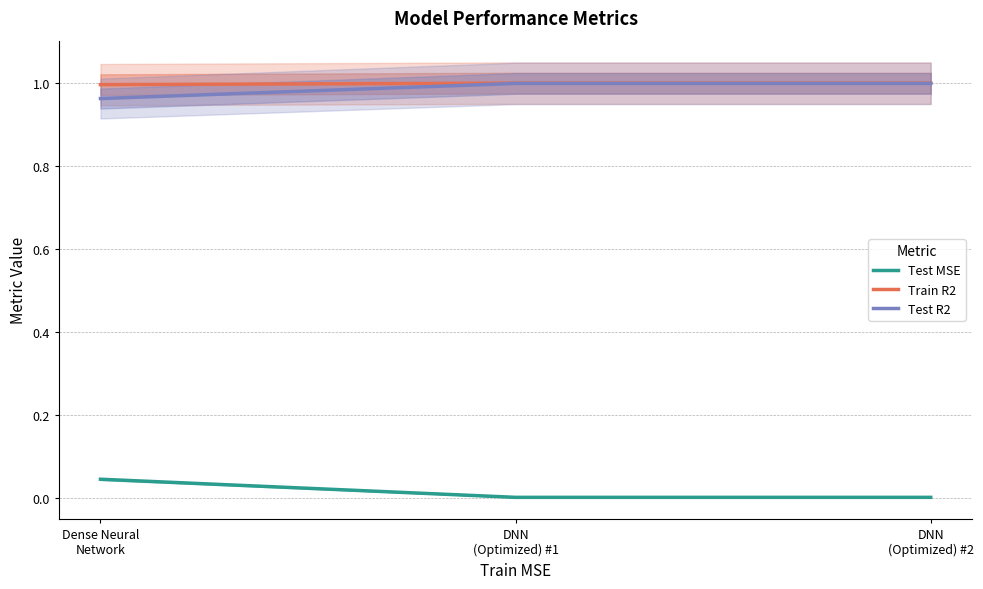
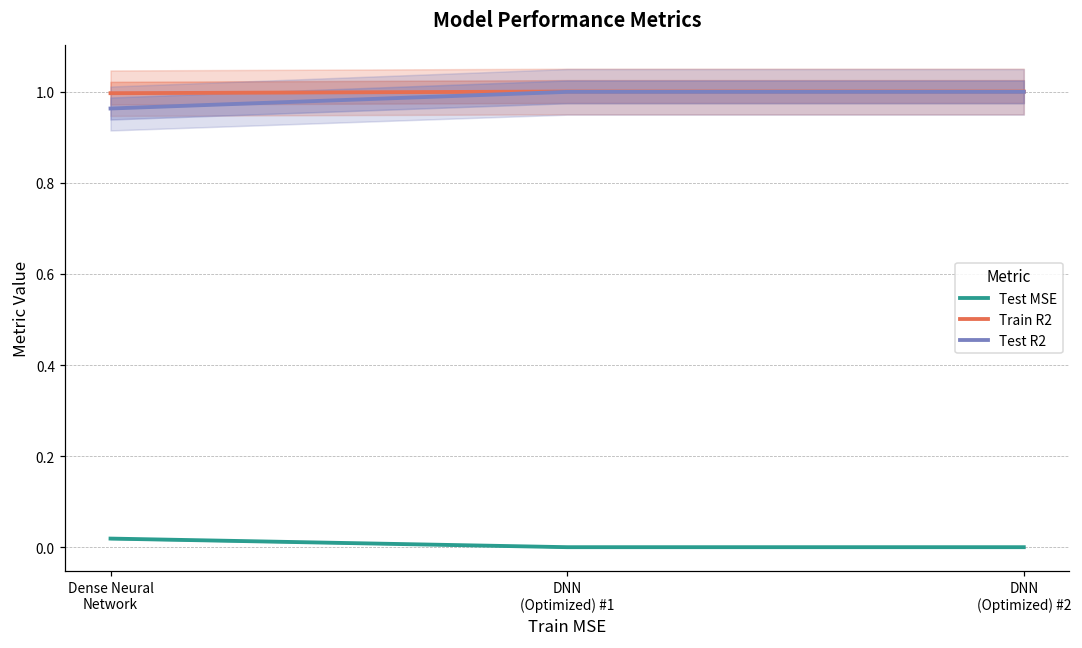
Test MSE, Dense Neural Network: 0.04 -> 0.02
